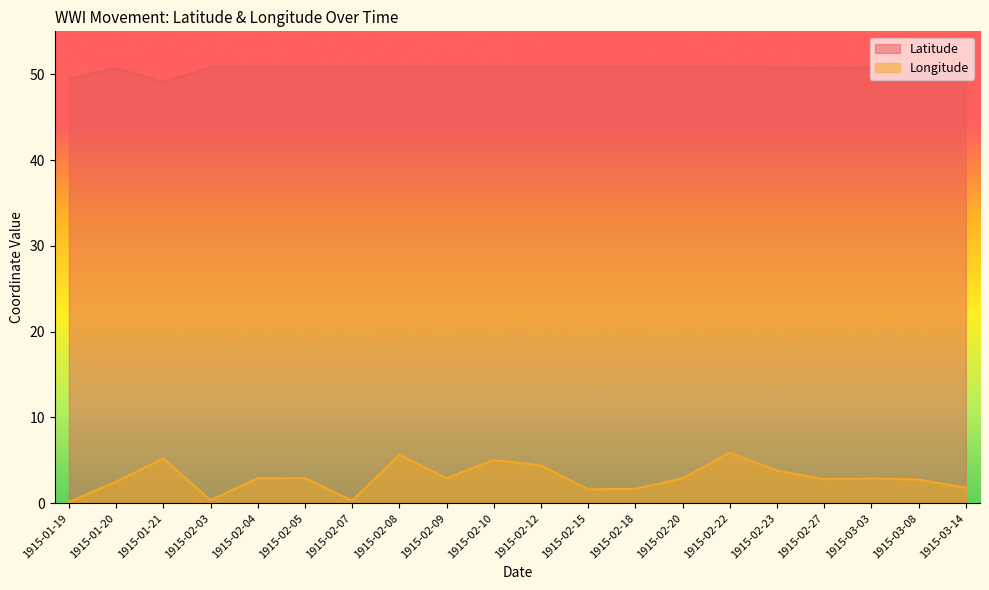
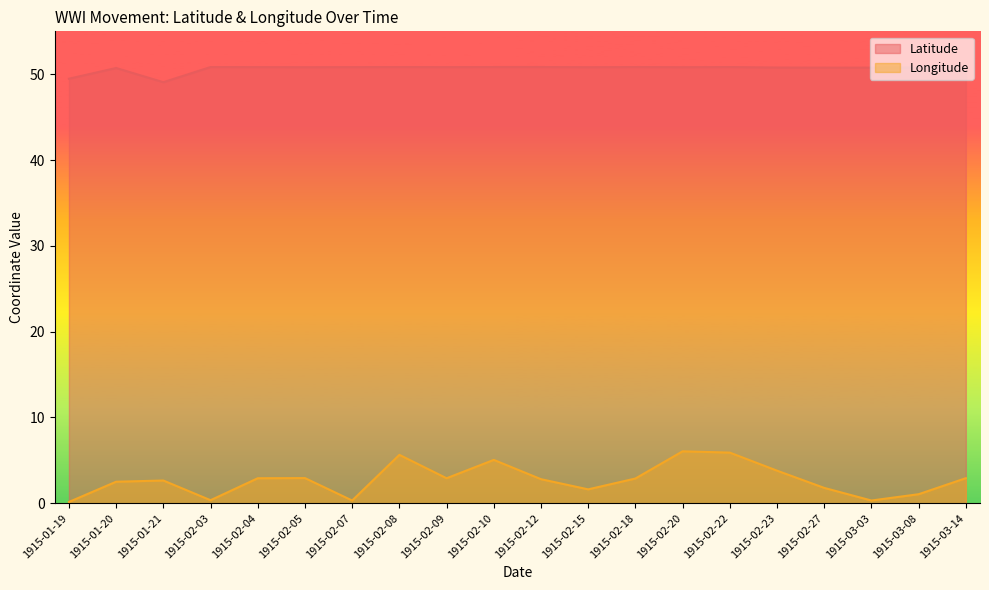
Longitude, 1915-01-21: 5 -> 3
Longitude, 1915-02-12: 4 -> 3
Longitude, 1915-02-18: 2 -> 3
Longitude, 1915-02-20: 3 -> 6
Longitude, 1915-02-27: 3 -> 2
Longitude, 1915-03-03: 3 -> 0
Longitude, 1915-03-08: 3 -> 1
Longitude, 1915-03-14: 2 -> 3
